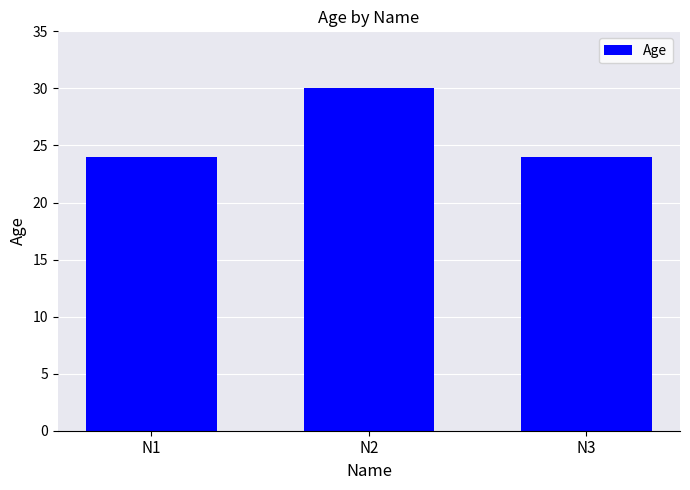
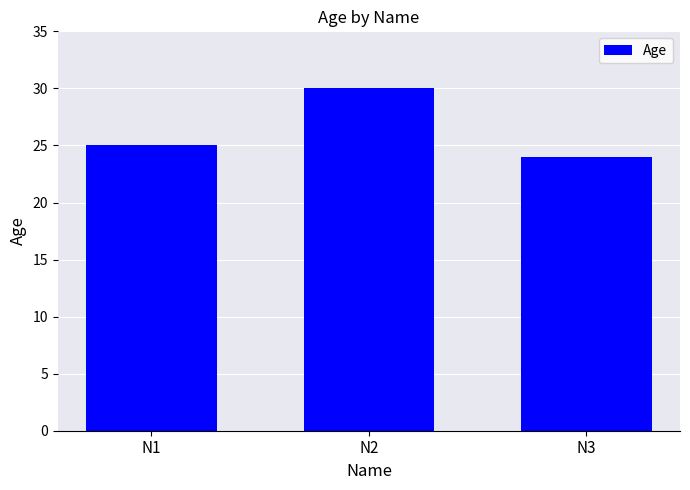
N1: 24 -> 25
